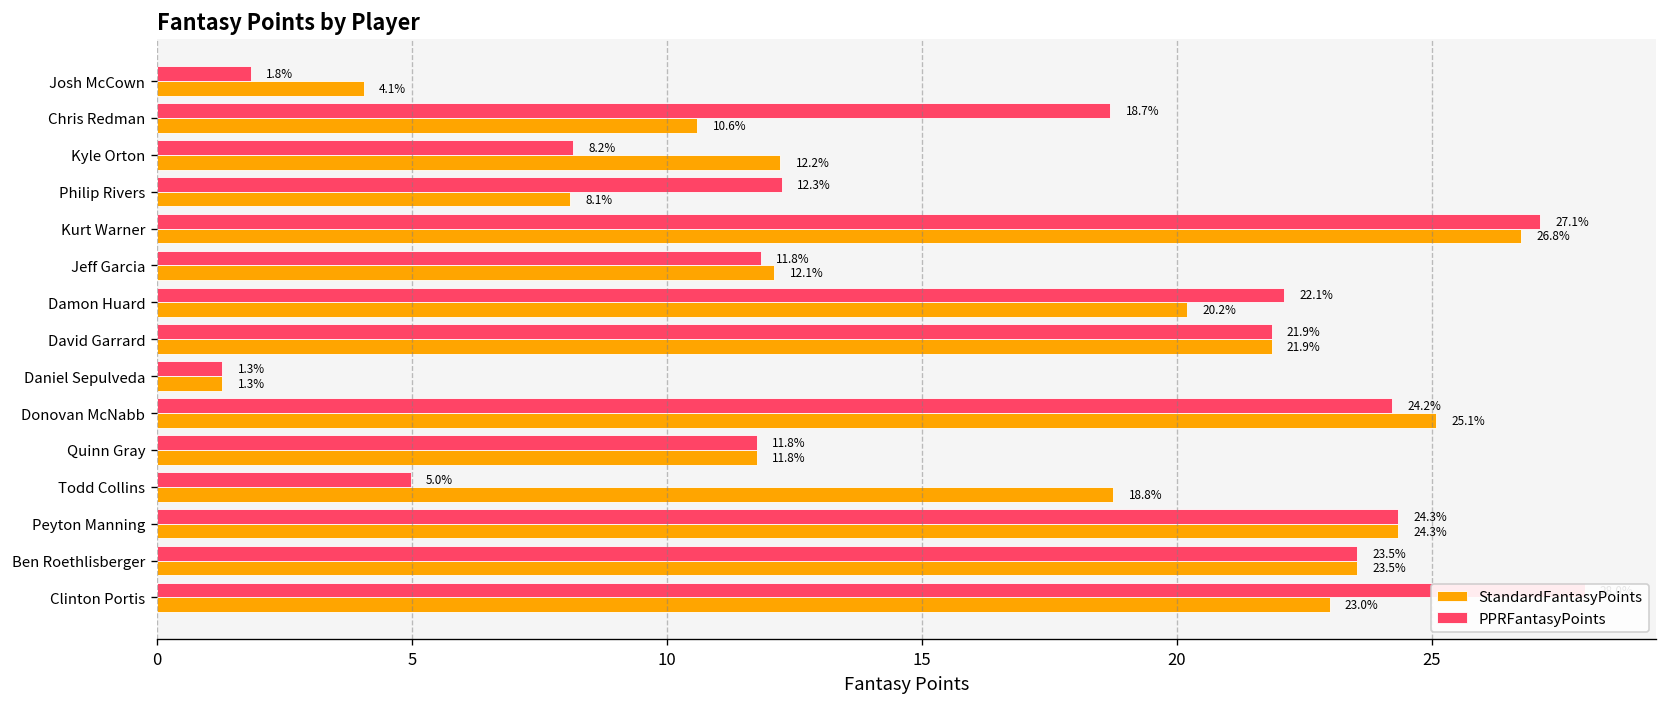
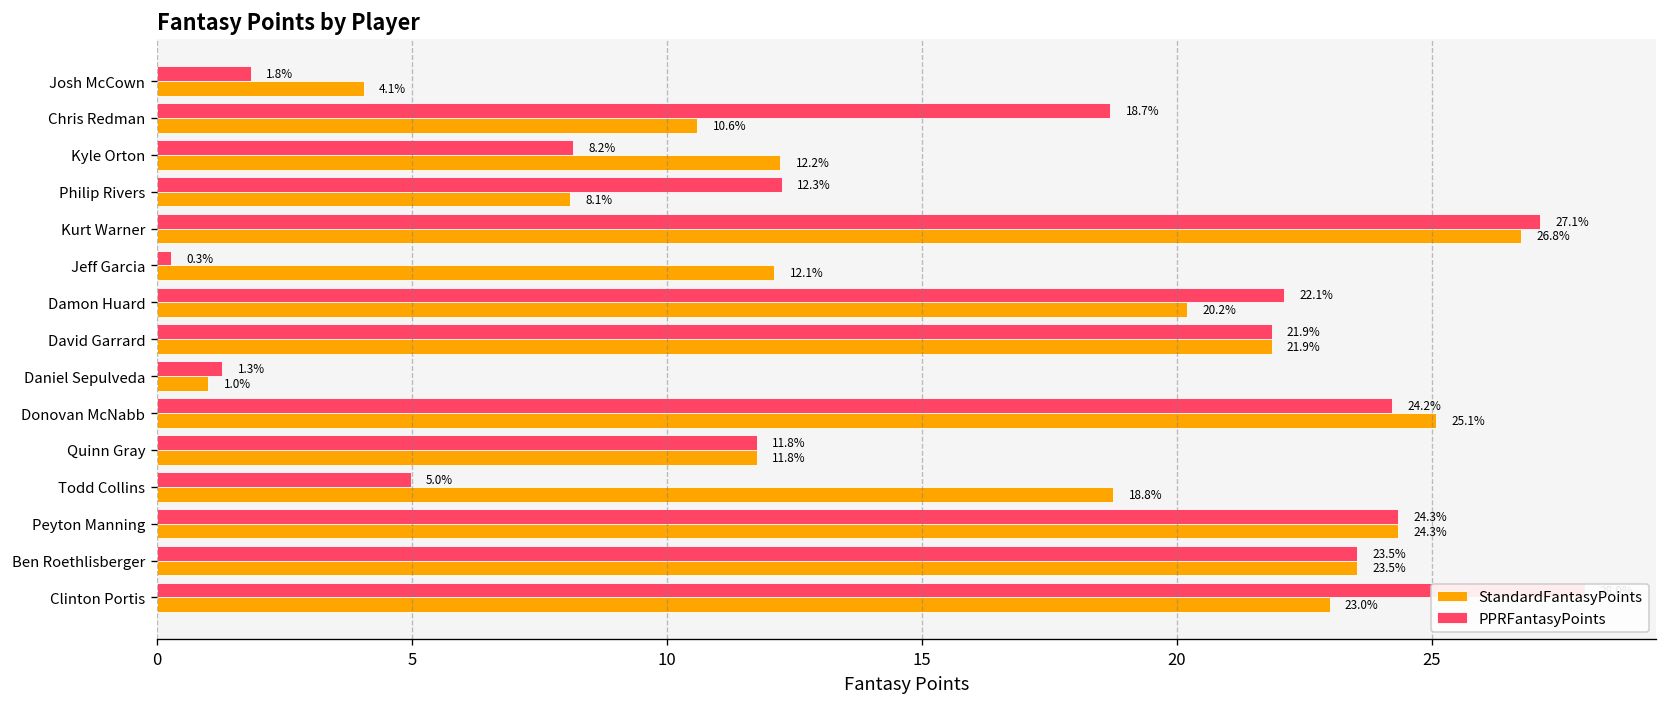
PPRFantasyPoints, Jeff Garcia: 11.8% -> 0.3%
StandardFantasyPoints, Daniel Sepulveda: 1.3% -> 1.0%
